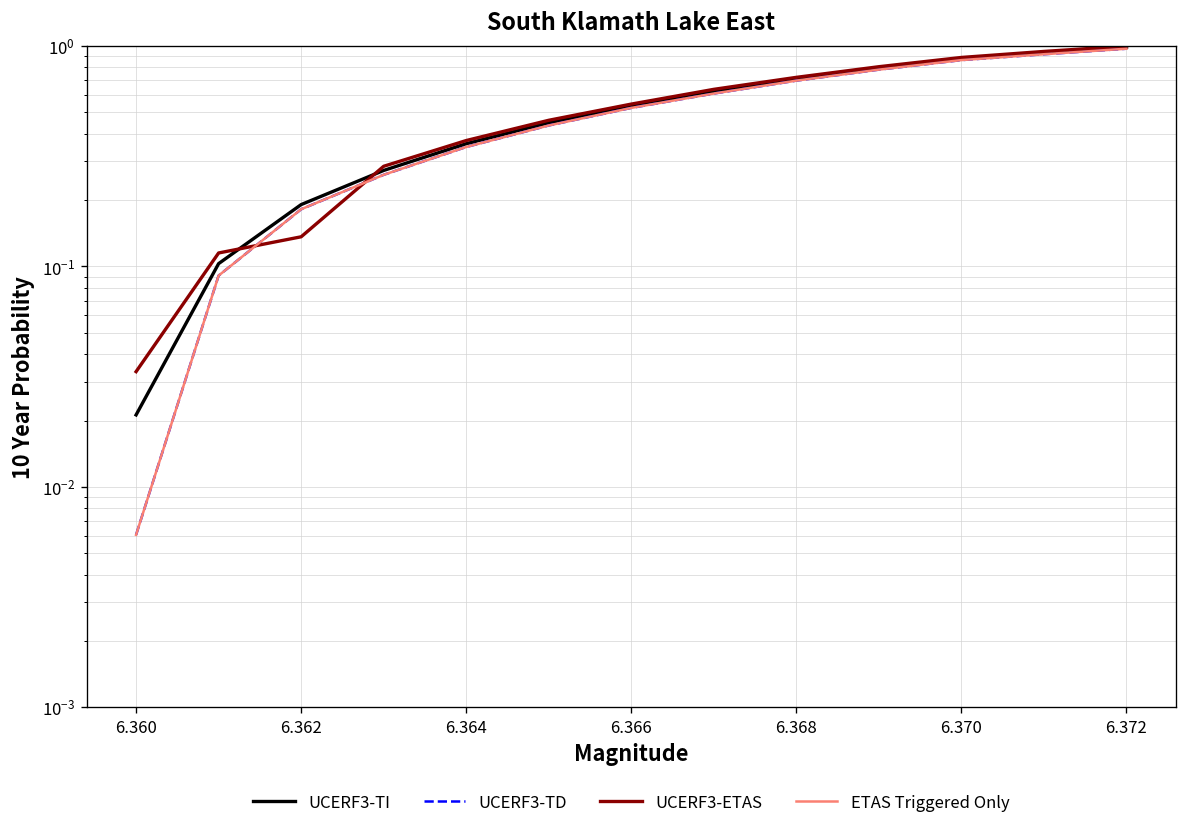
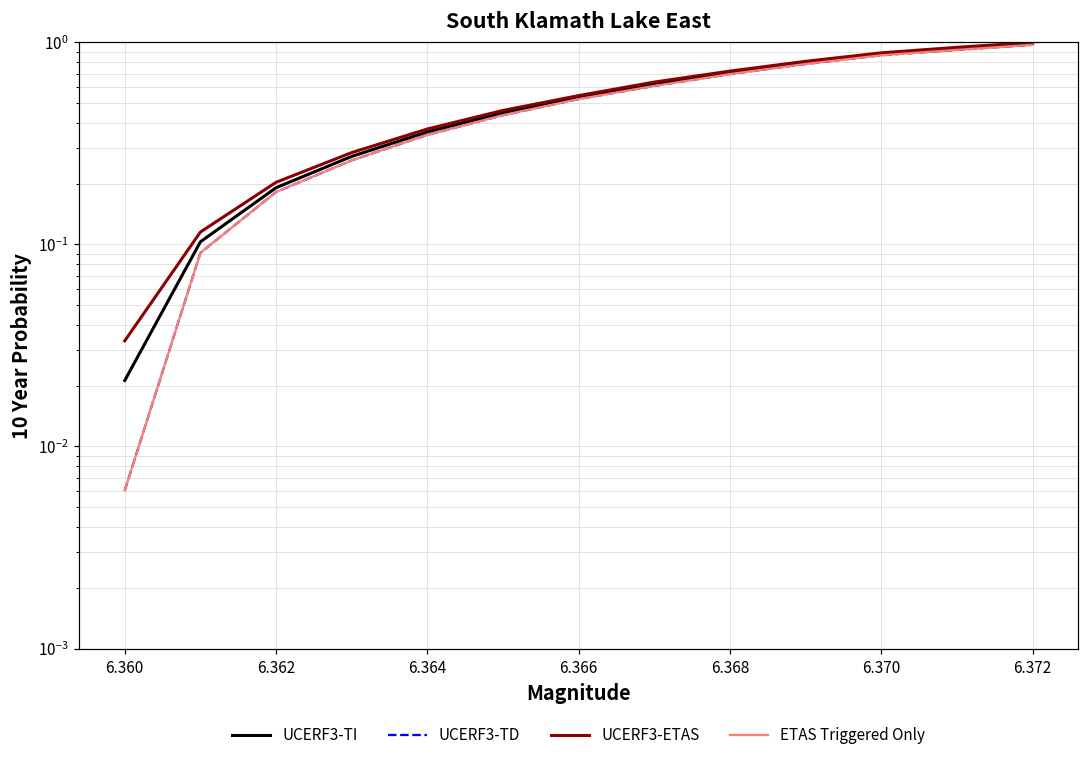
UCERF3-ETAS, 6.362: 0.14 -> 0.20
